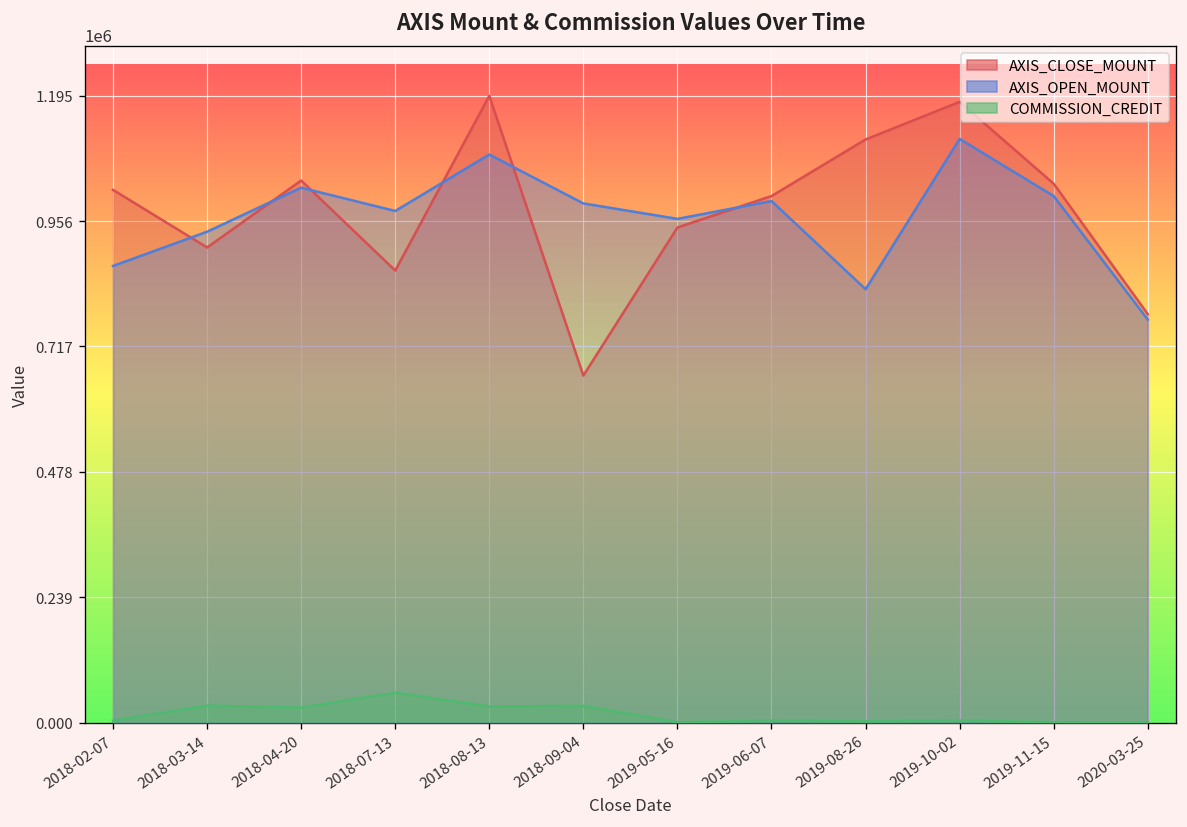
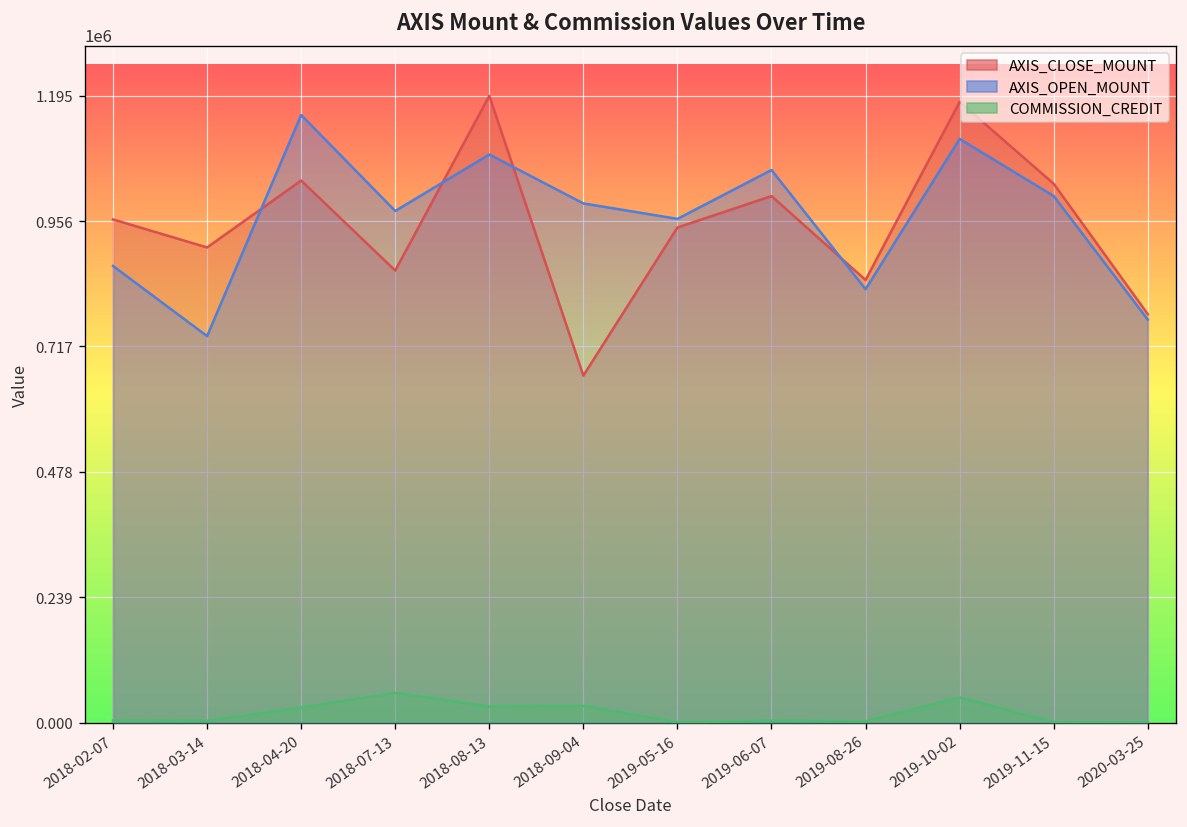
AXIS_CLOSE_MOUNT, 2018-02-07: 1020000 -> 960000
AXIS_OPEN_MOUNT, 2018-03-14: 940000 -> 740000
COMMISSION_CREDIT, 2018-03-14: 30000 -> 0
AXIS_OPEN_MOUNT, 2018-04-20: 1020000 -> 1160000
AXIS_OPEN_MOUNT, 2019-06-07: 990000 -> 1050000
AXIS_CLOSE_MOUNT, 2019-08-26: 1110000 -> 840000
COMMISSION_CREDIT, 2019-10-02: 0 -> 50000
